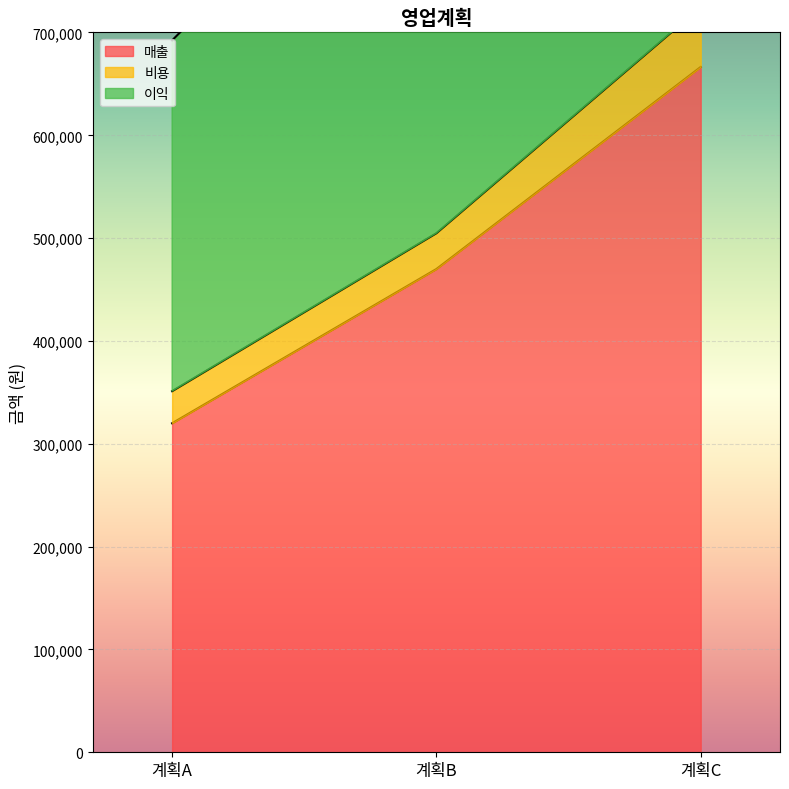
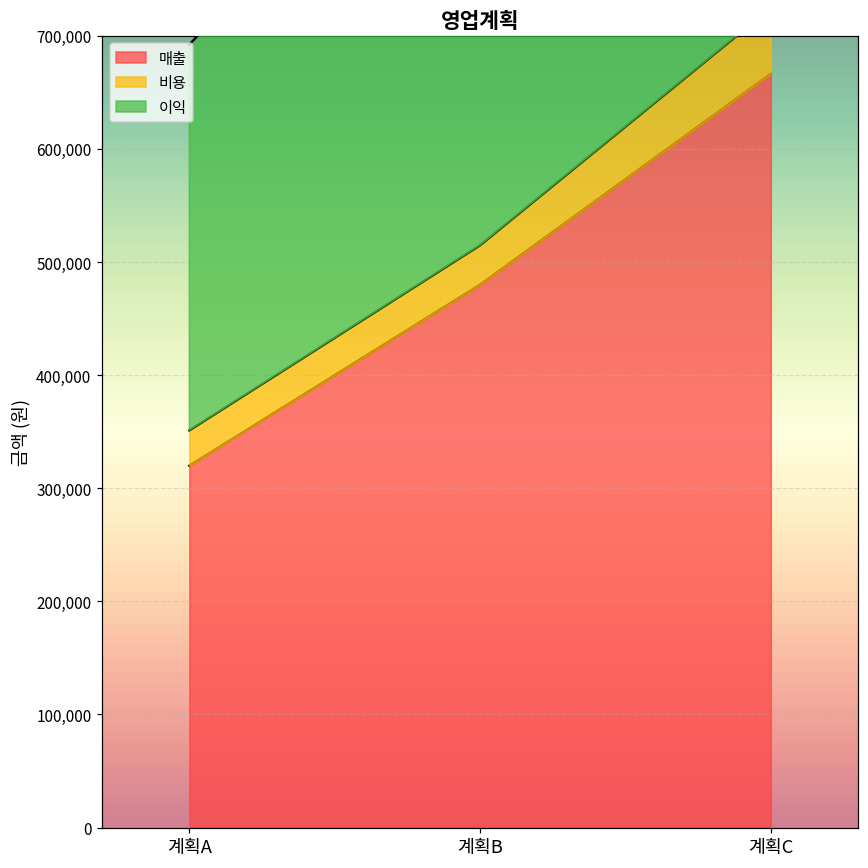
매출, 계획B: 470,000 -> 480,000
